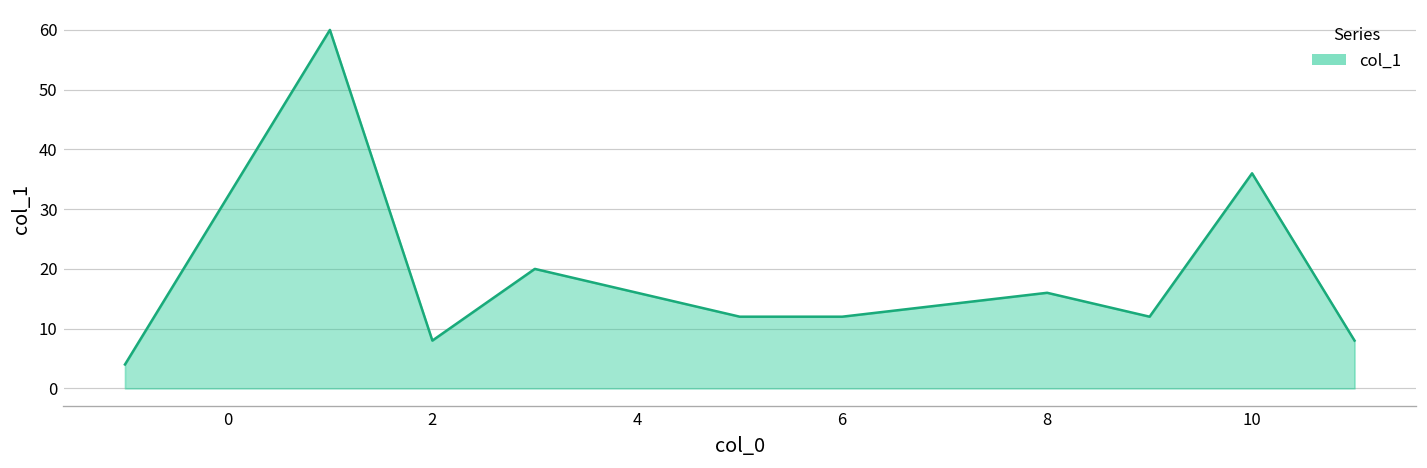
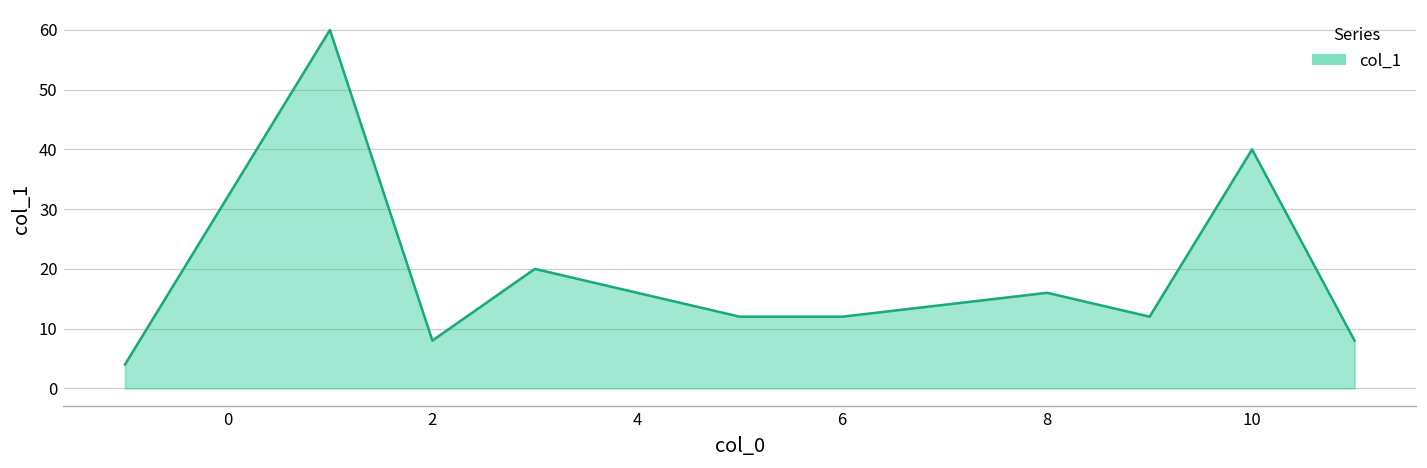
10: 36 -> 40
